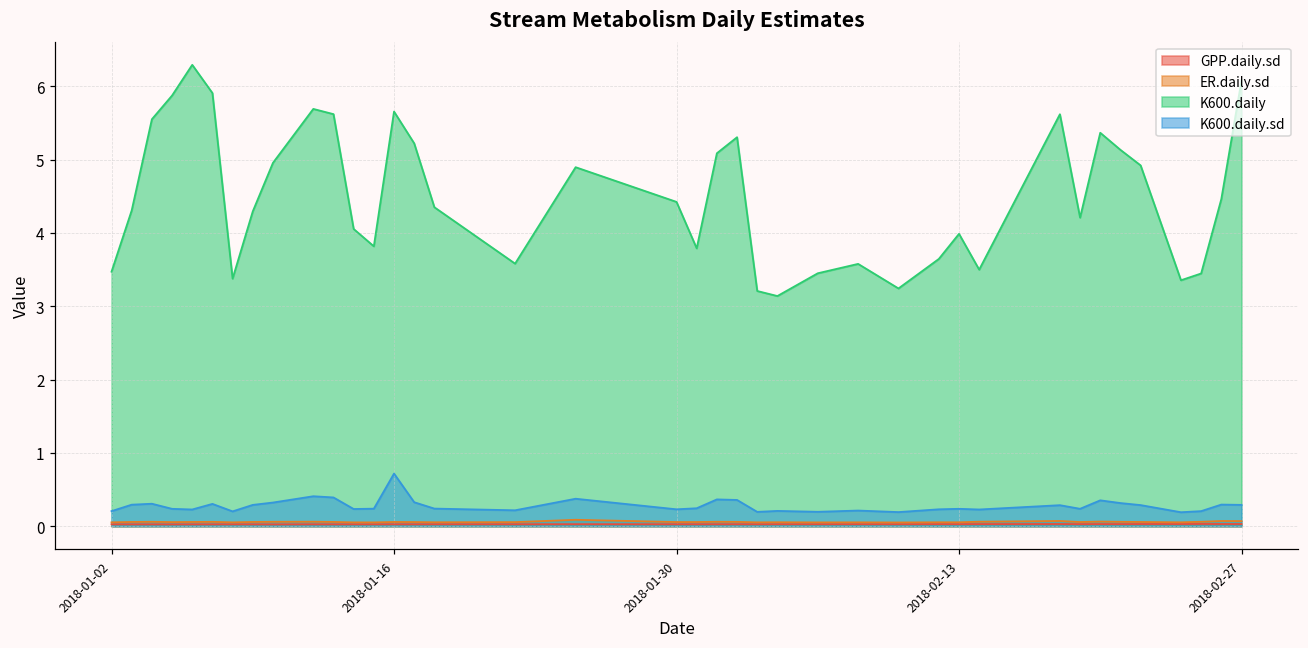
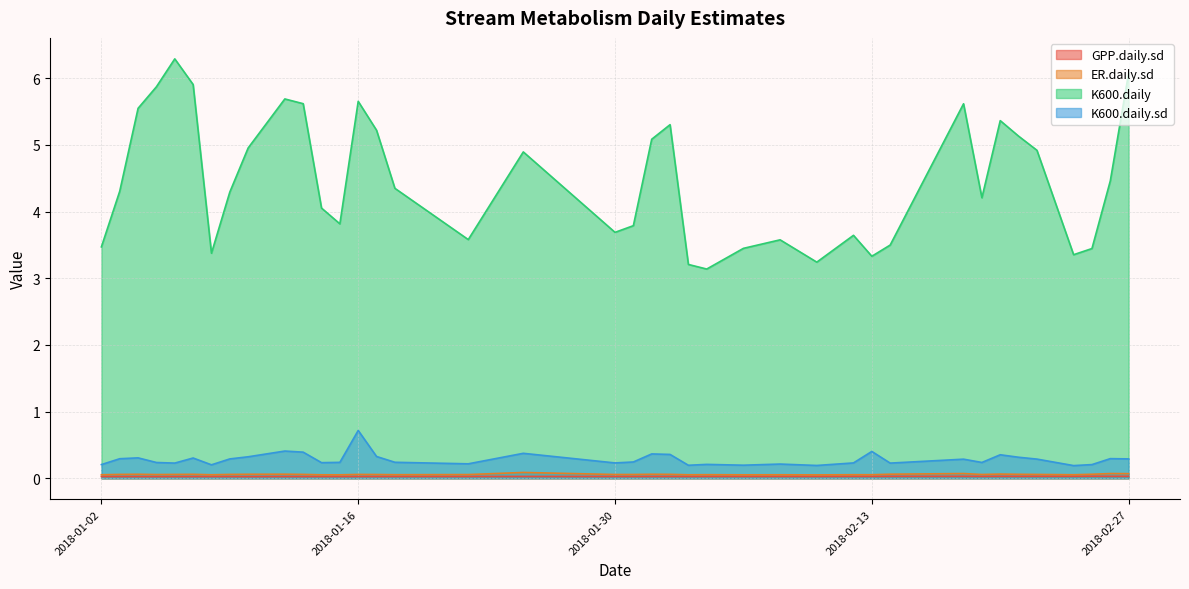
K600.daily, 2018-01-30: 4.4 -> 3.7
K600.daily, 2018-02-13: 4.0 -> 3.3
K600.daily.sd, 2018-02-13: 0.2 -> 0.4
